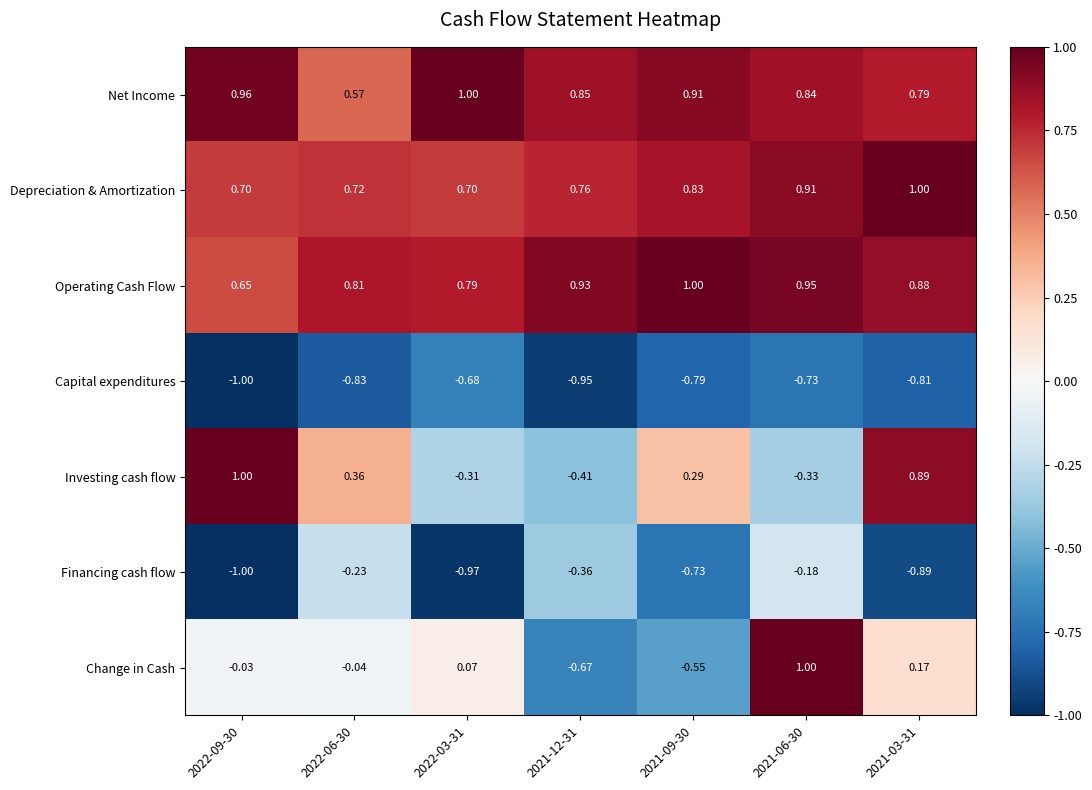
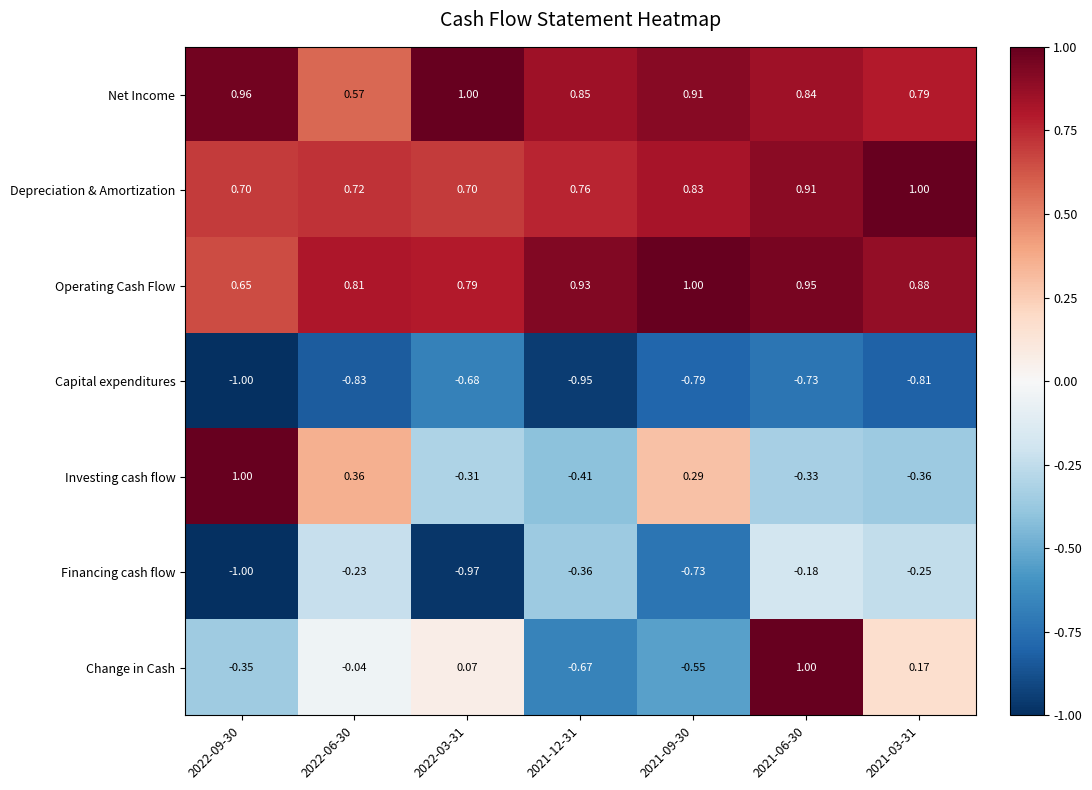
Investing cash flow, 2021-03-31: 0.89 -> -0.36
Financing cash flow, 2021-03-31: -0.89 -> -0.25
Change in Cash, 2022-09-30: -0.03 -> -0.35
